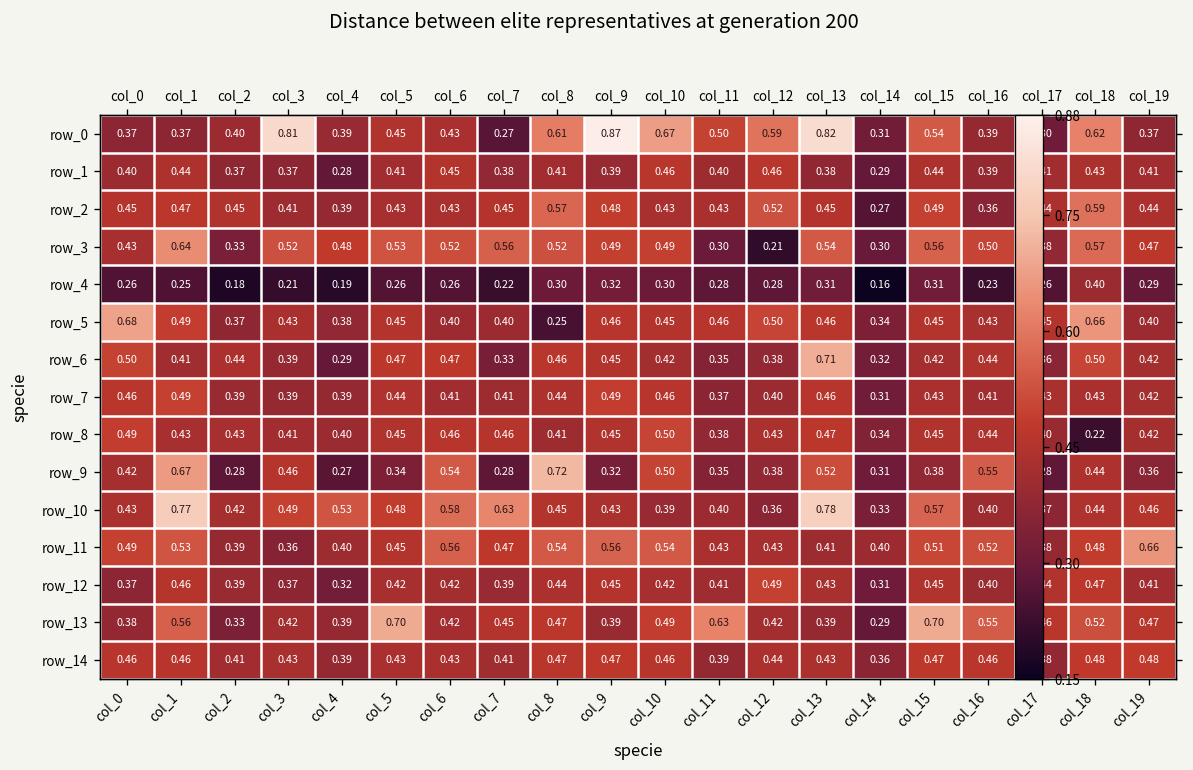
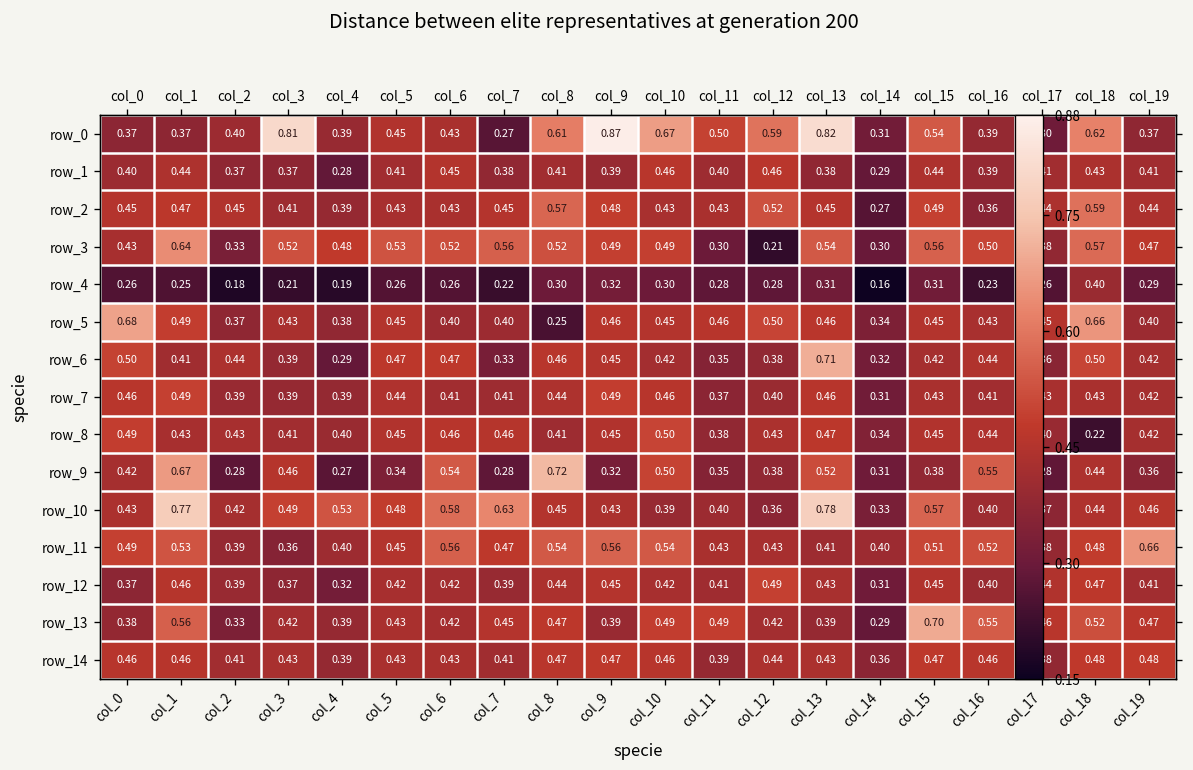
row_13, col_5: 0.70 -> 0.43
row_13, col_11: 0.63 -> 0.49
